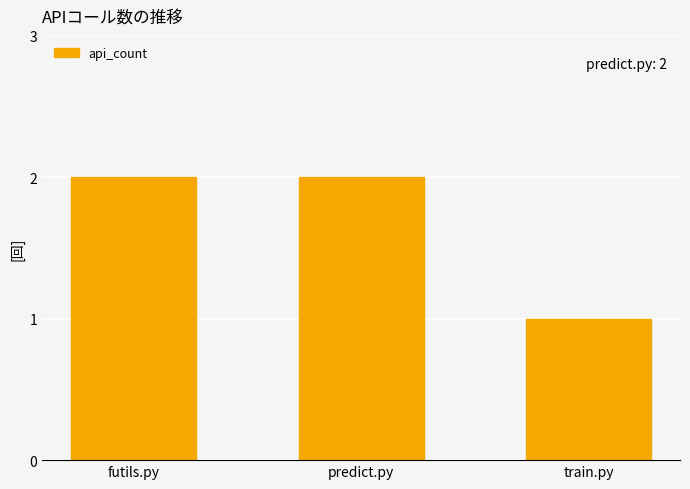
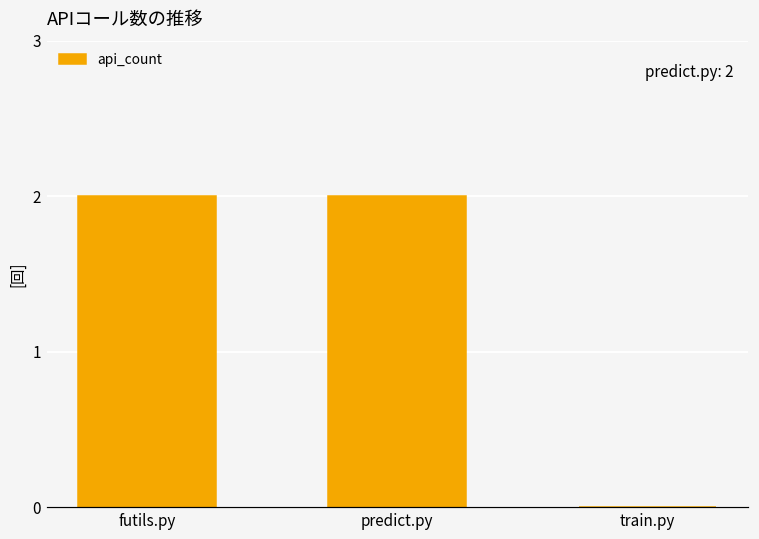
train.py: 1 -> 0
